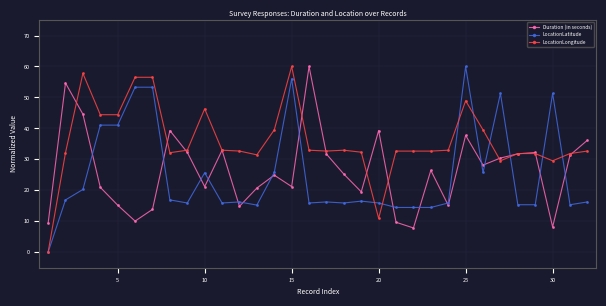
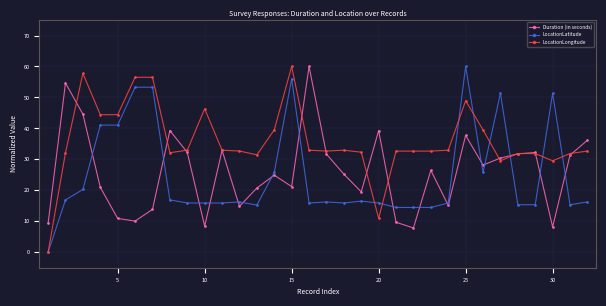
Duration (in seconds), 5: 15 -> 11
Duration (in seconds), 10: 21 -> 8
LocationLatitude, 10: 26 -> 16
